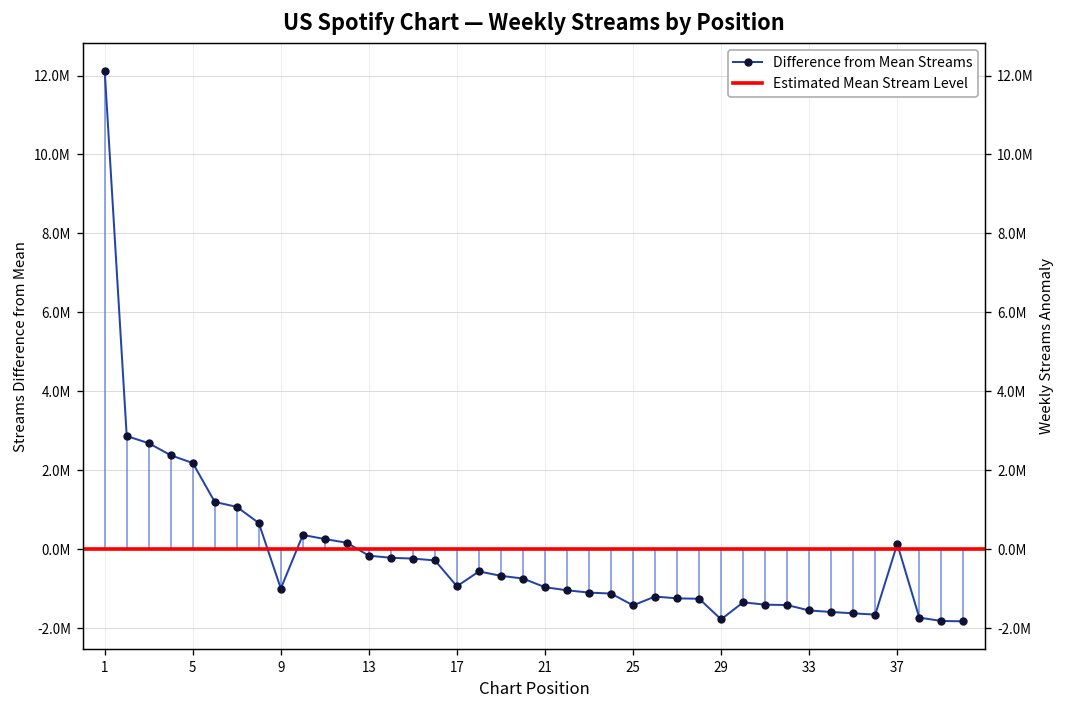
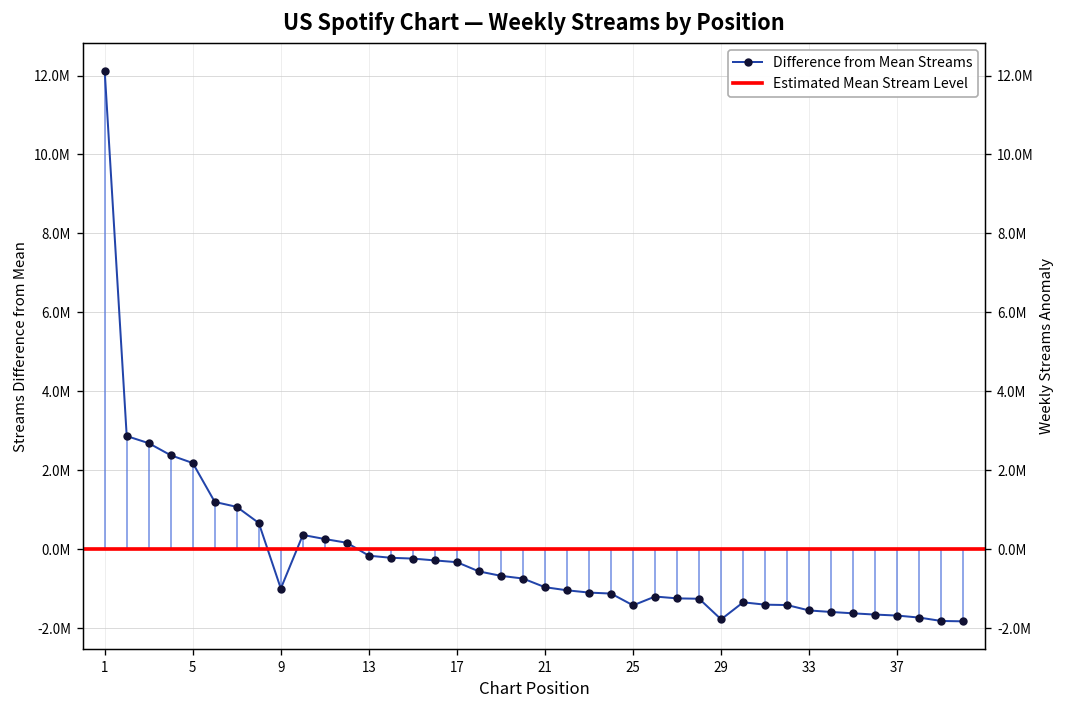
17: -900000 -> -300000
37: 100000 -> -1700000
